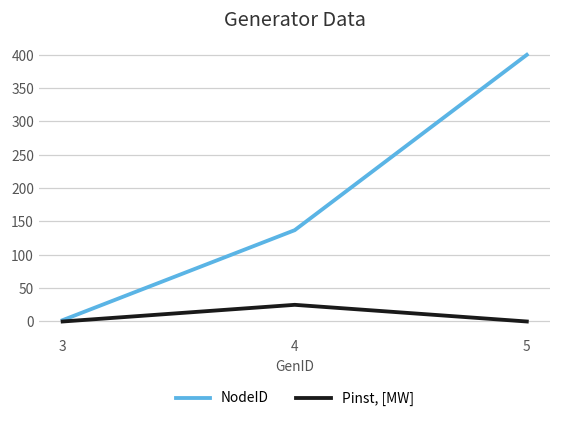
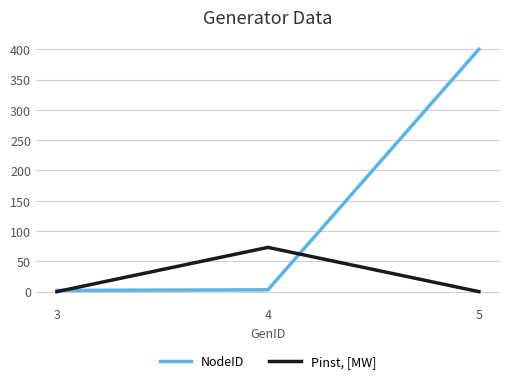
NodeID, 4: 140 -> 0
Pinst, [MW], 4: 30 -> 70
